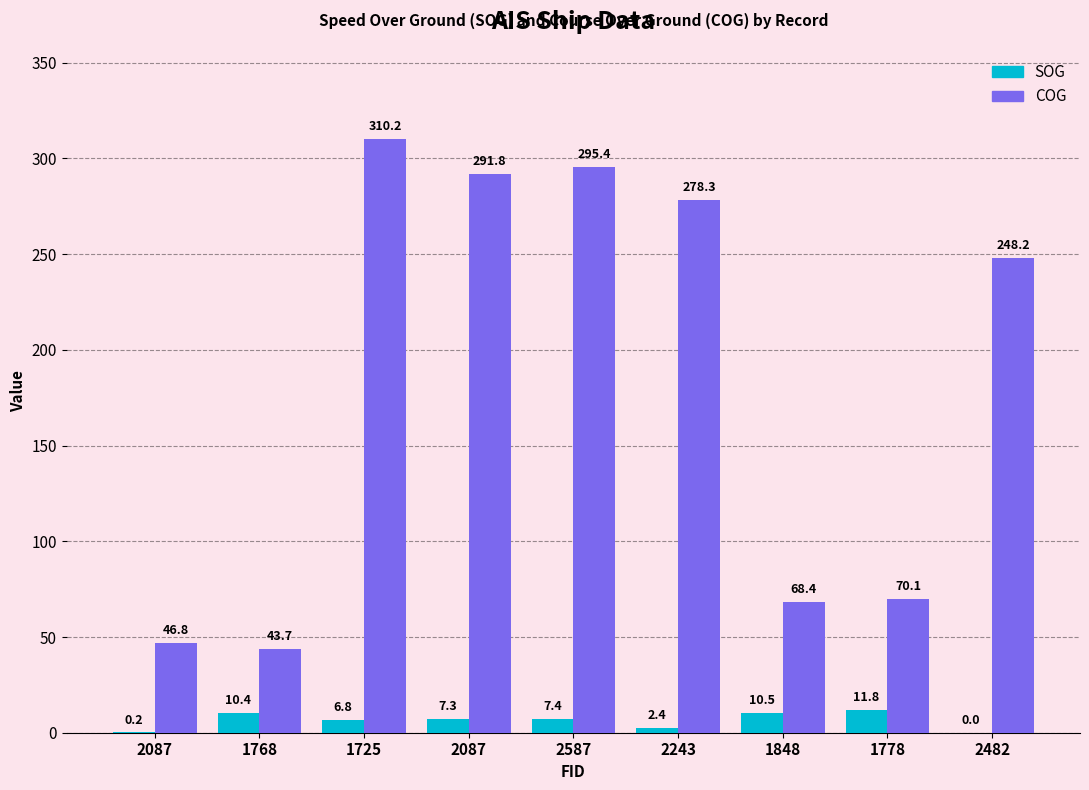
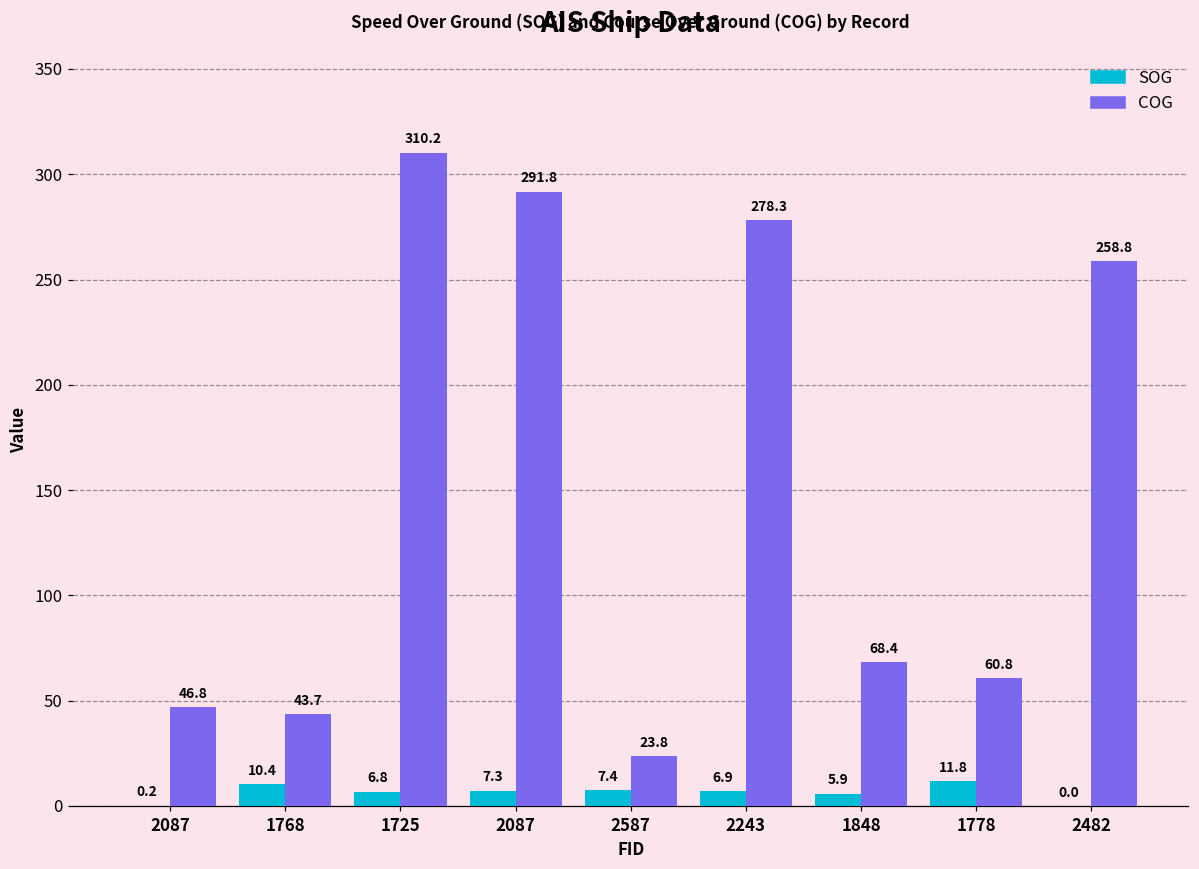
COG, 2587: 295.4 -> 23.8
SOG, 2243: 2.4 -> 6.9
SOG, 1848: 10.5 -> 5.9
COG, 1778: 70.1 -> 60.8
COG, 2482: 248.2 -> 258.8
